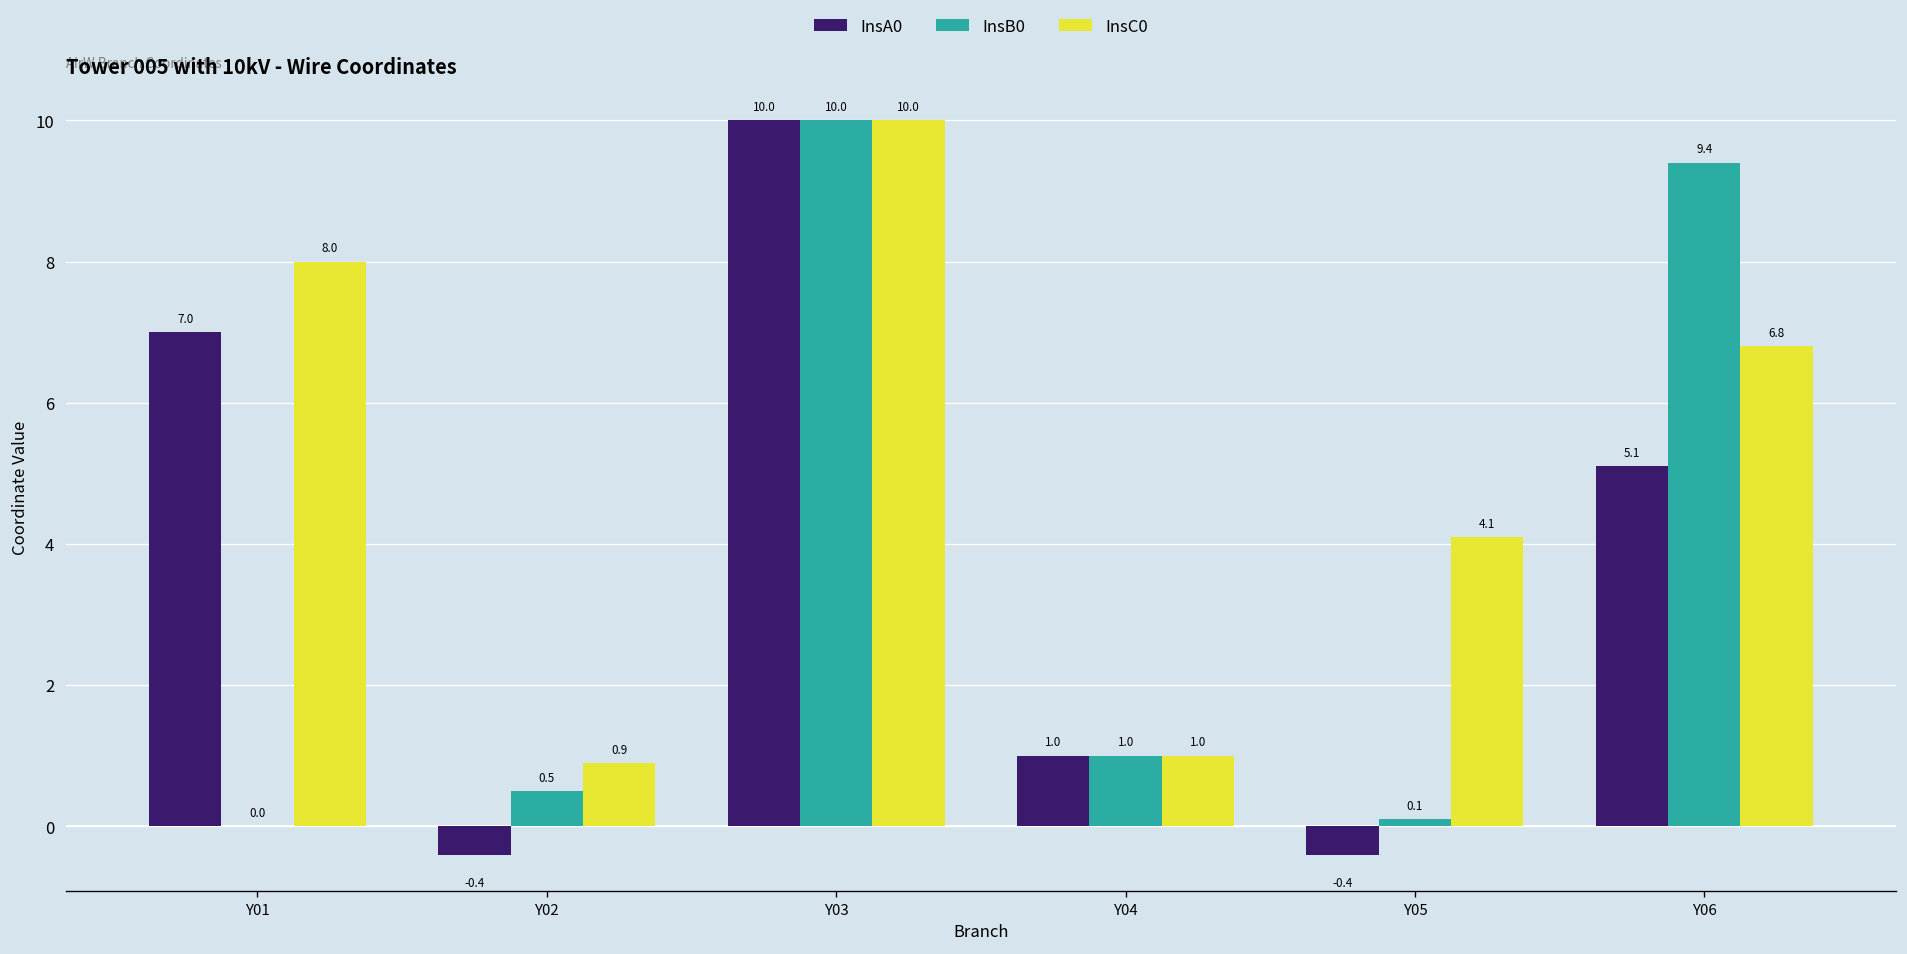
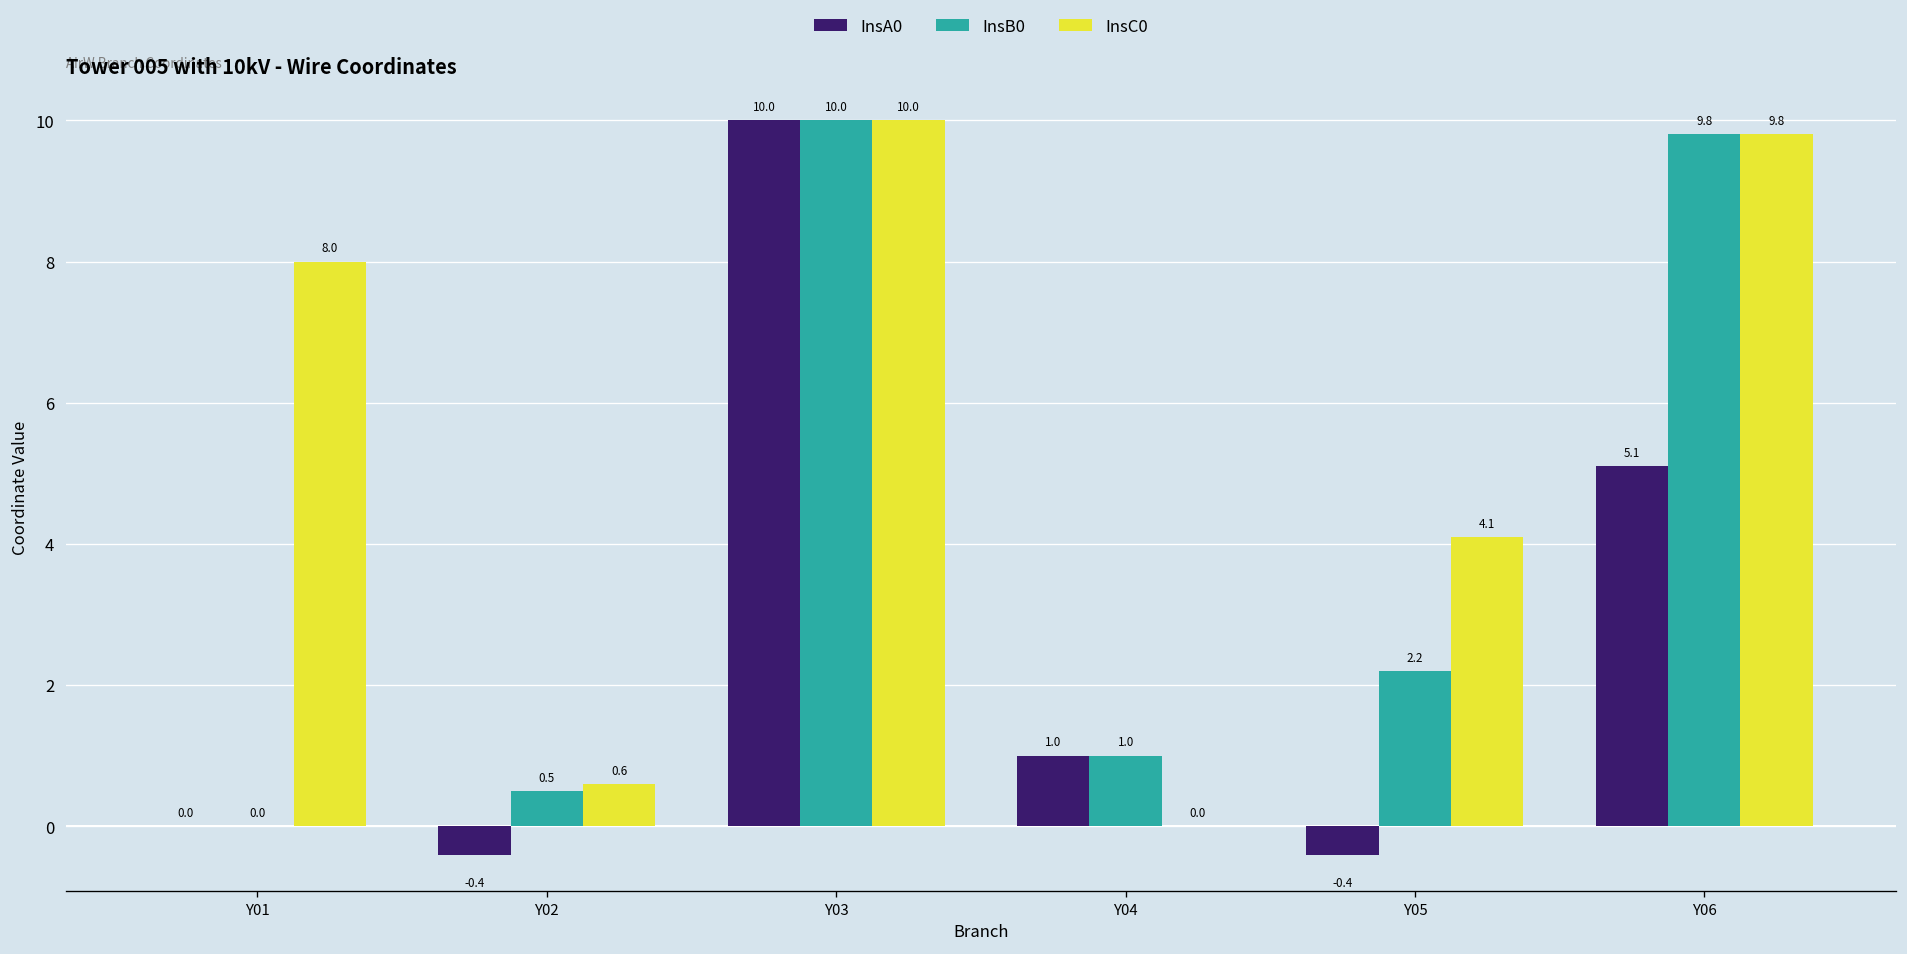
InsA0, Y01: 7.0 -> 0.0
InsC0, Y02: 0.9 -> 0.6
InsC0, Y04: 1.0 -> 0.0
InsB0, Y05: 0.1 -> 2.2
InsB0, Y06: 9.4 -> 9.8
InsC0, Y06: 6.8 -> 9.8
